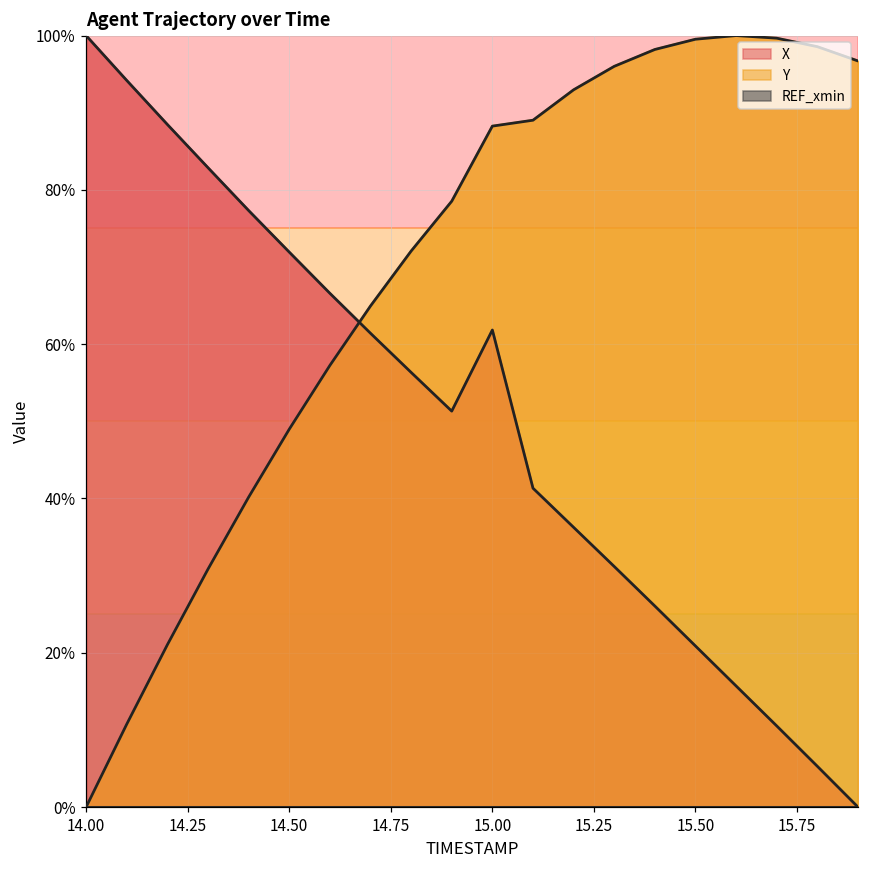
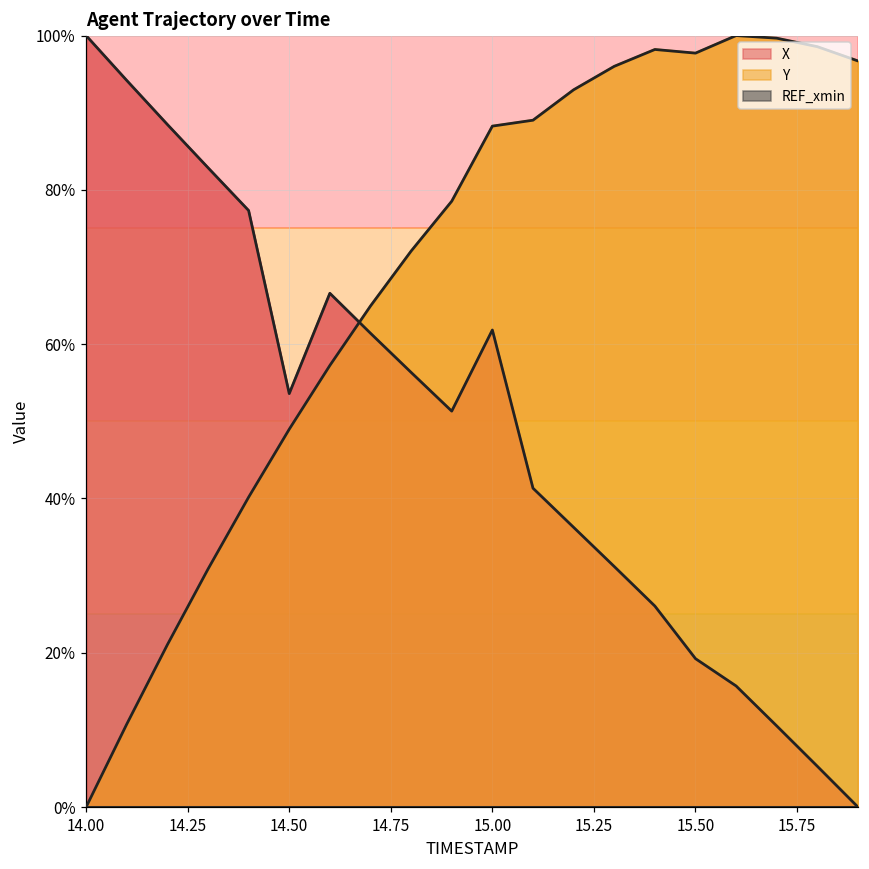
X, 14.50: 72% -> 54%
X, 15.50: 21% -> 19%
Y, 15.50: 100% -> 98%
